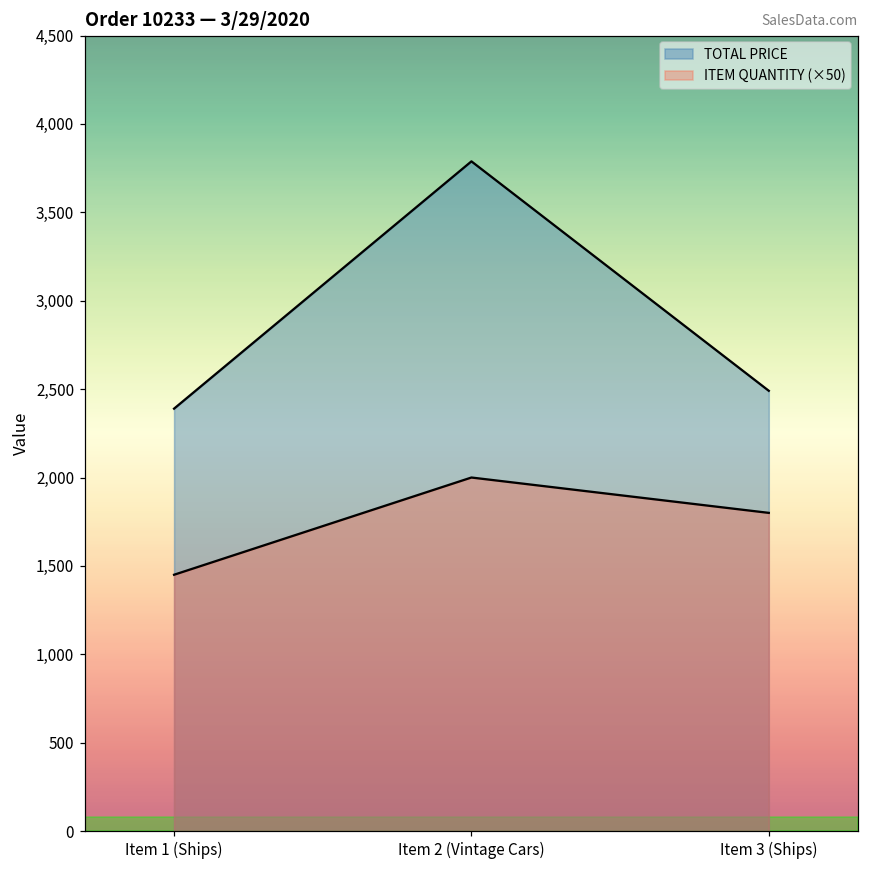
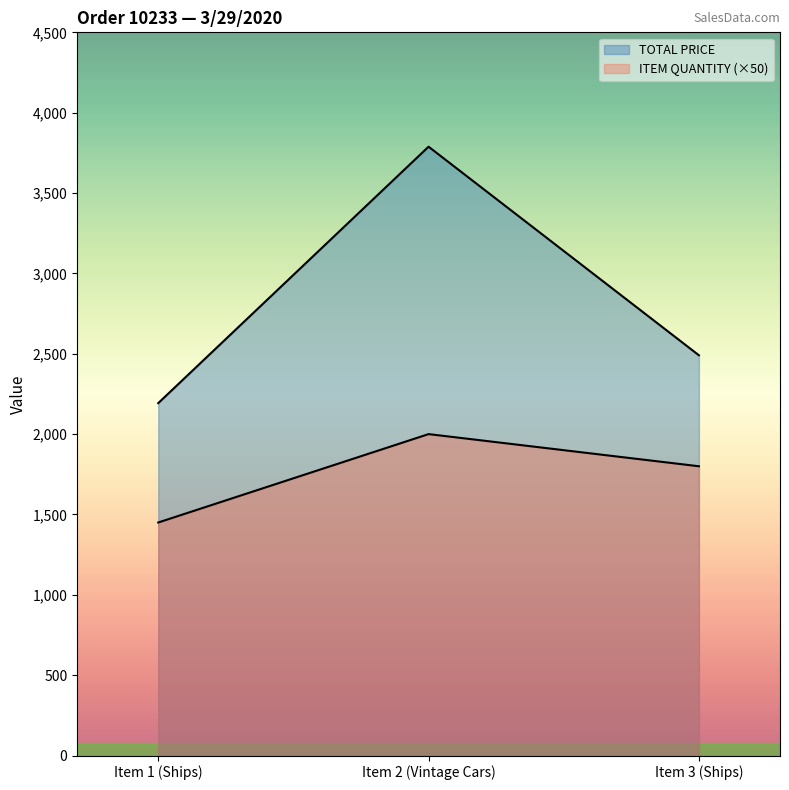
TOTAL PRICE, Item 1 (Ships): 2,390 -> 2,190
